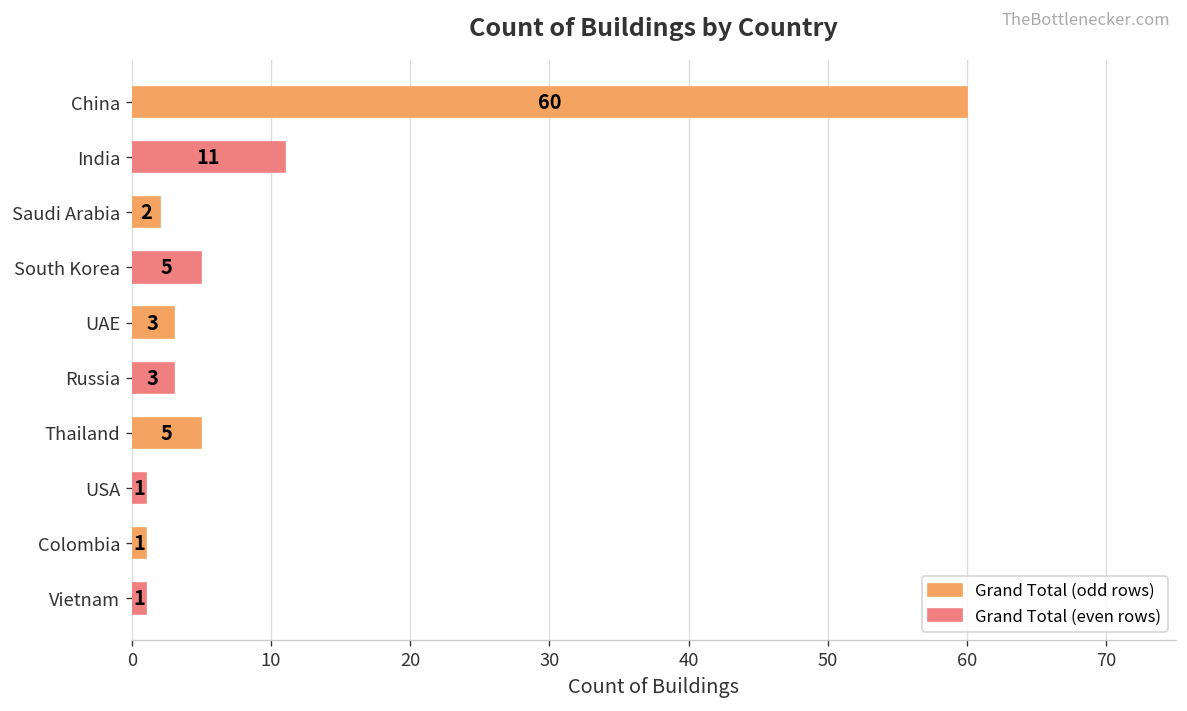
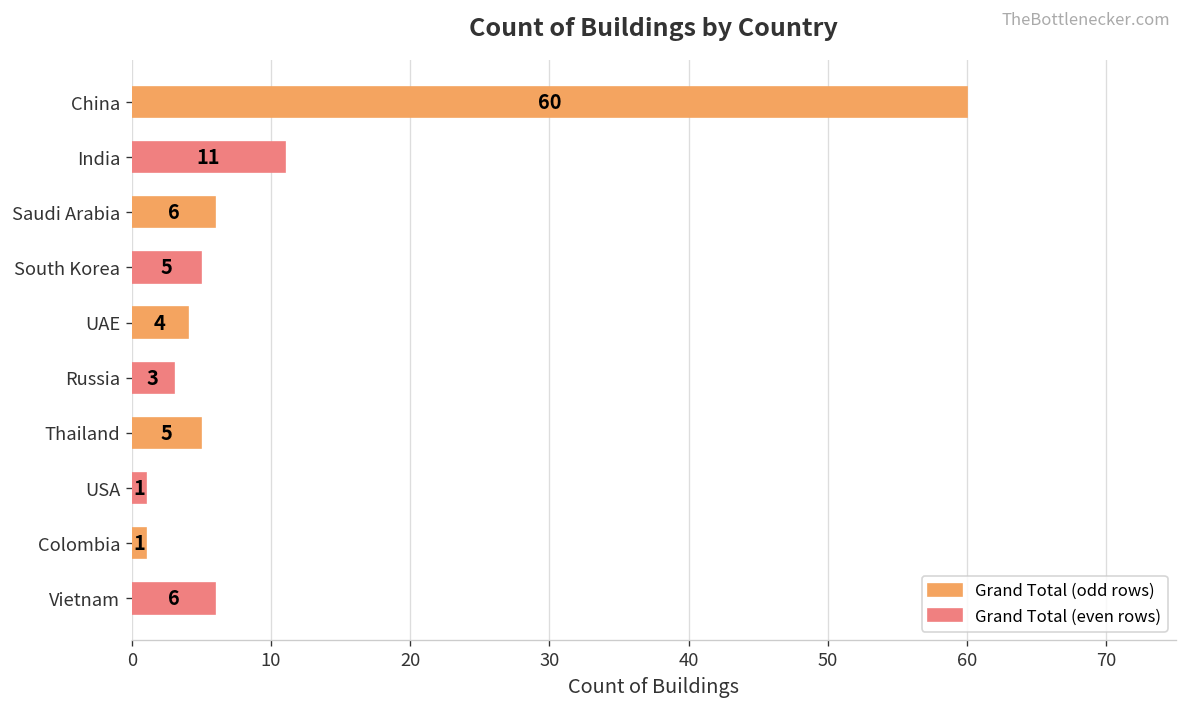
Saudi Arabia: 2 -> 6
UAE: 3 -> 4
Vietnam: 1 -> 6
